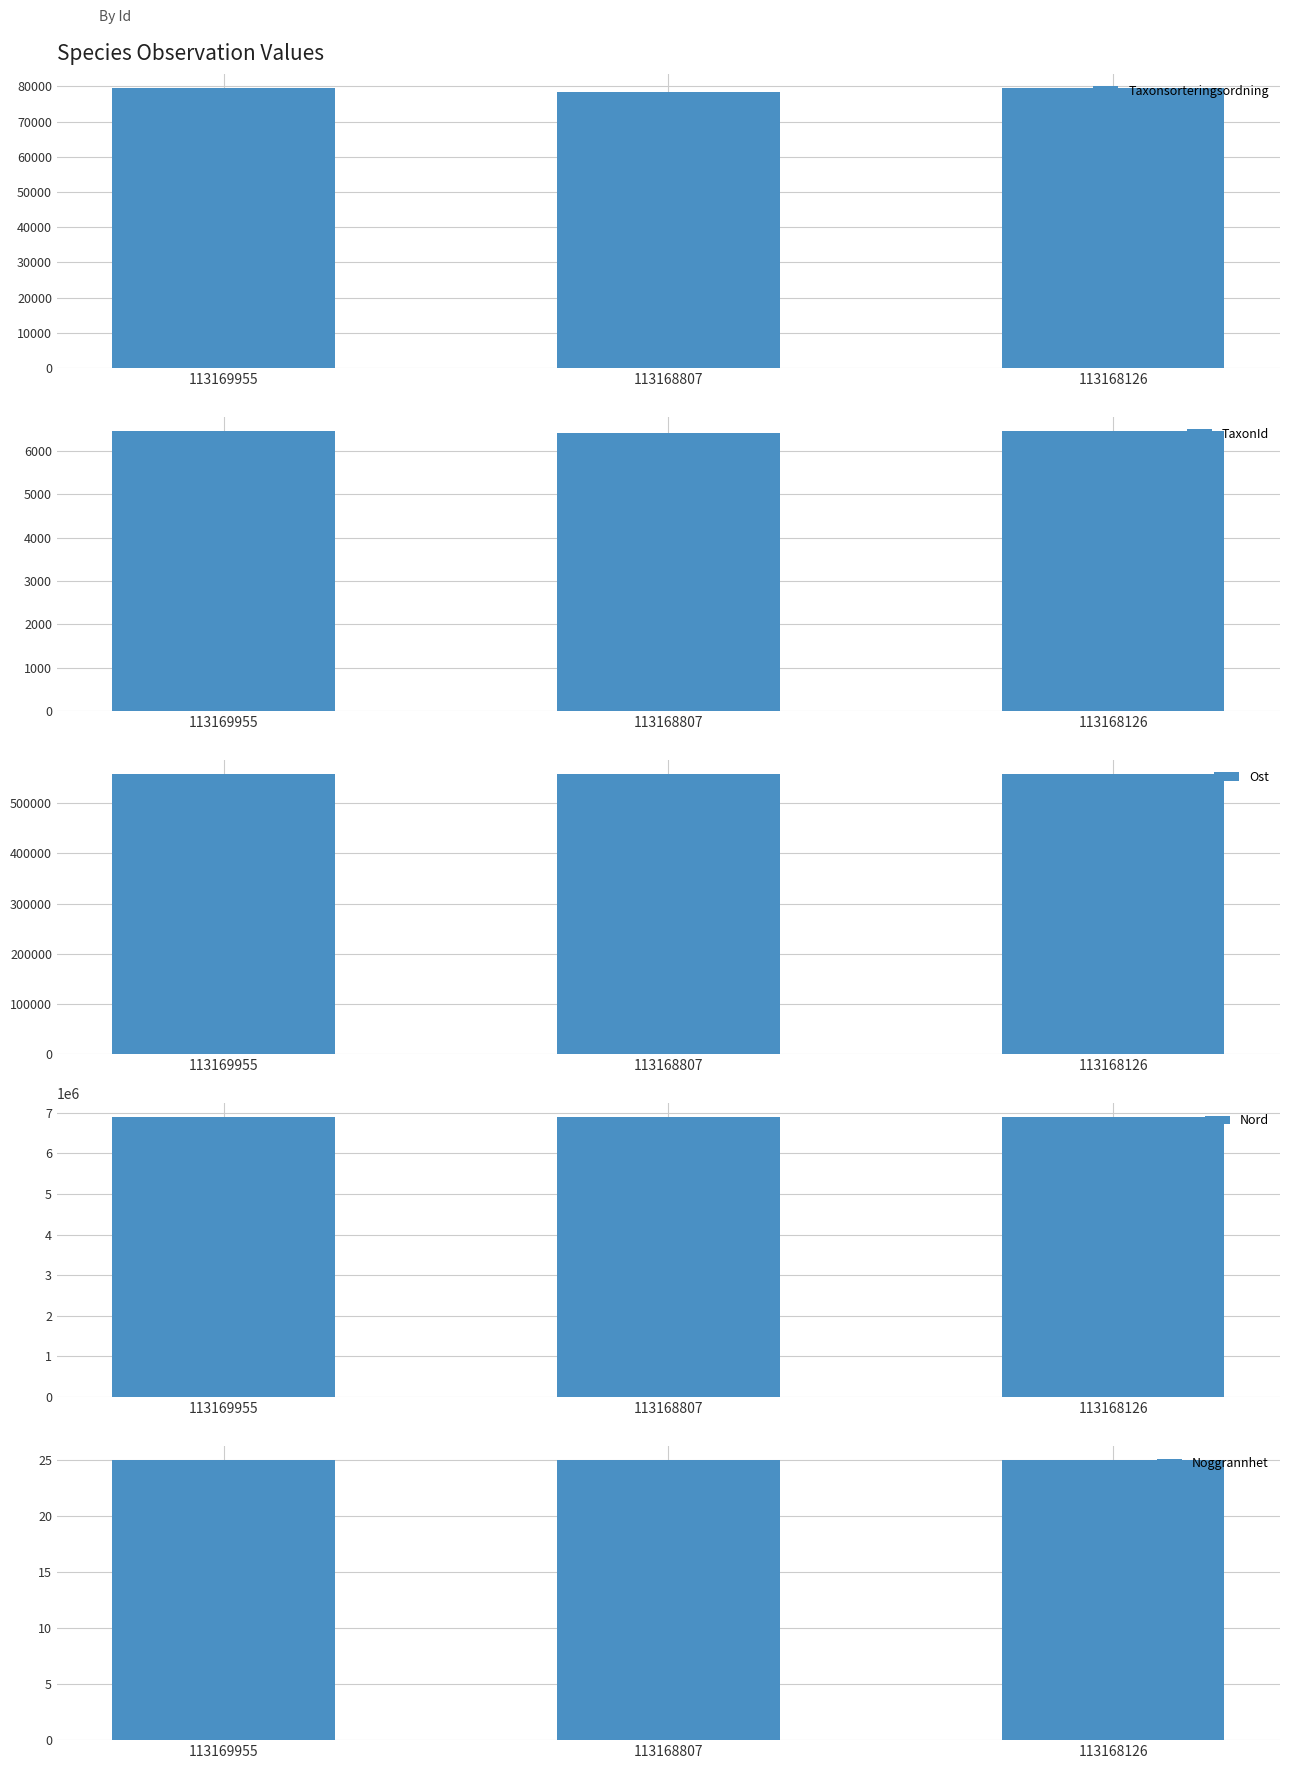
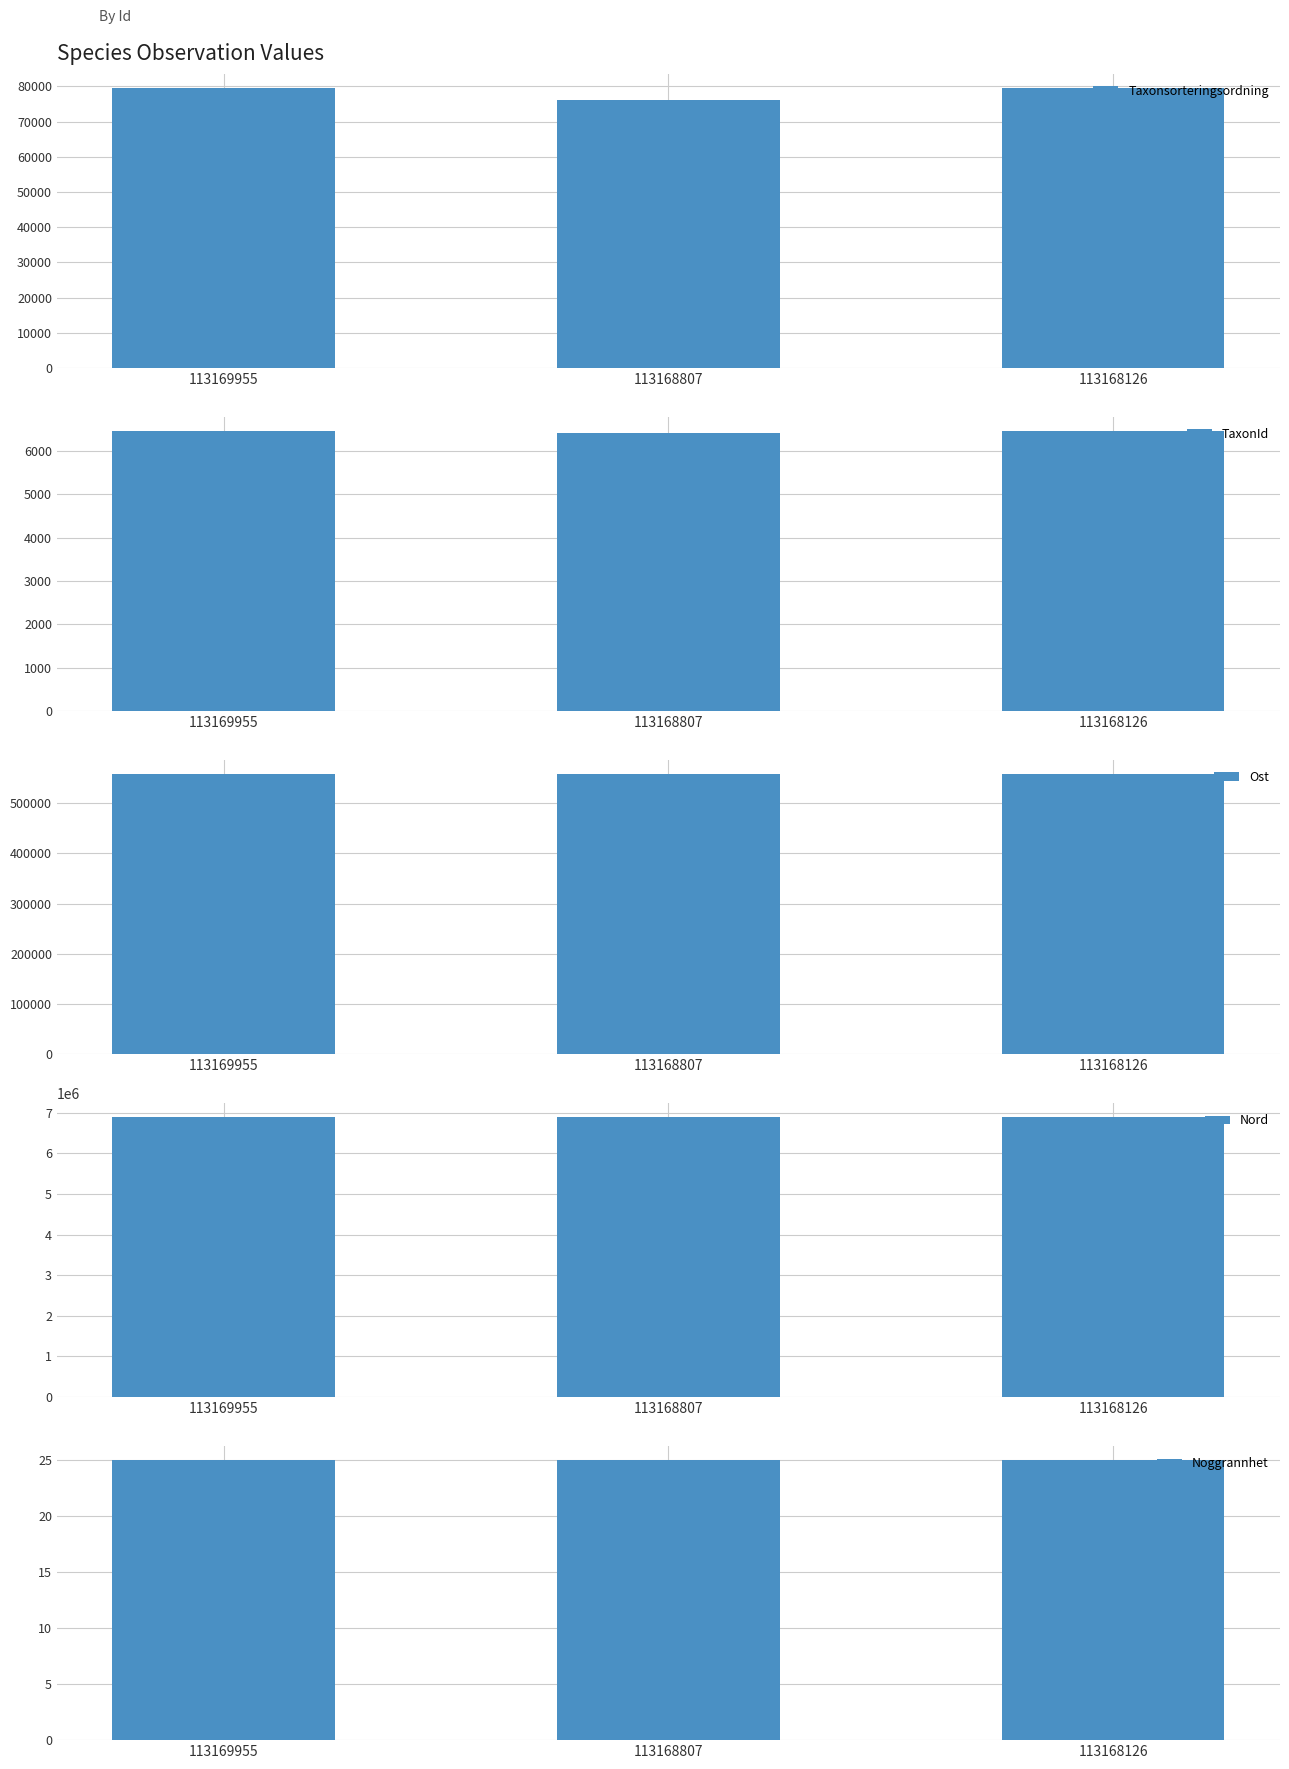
Species Observation Values, 113168807: 79000 -> 76000
